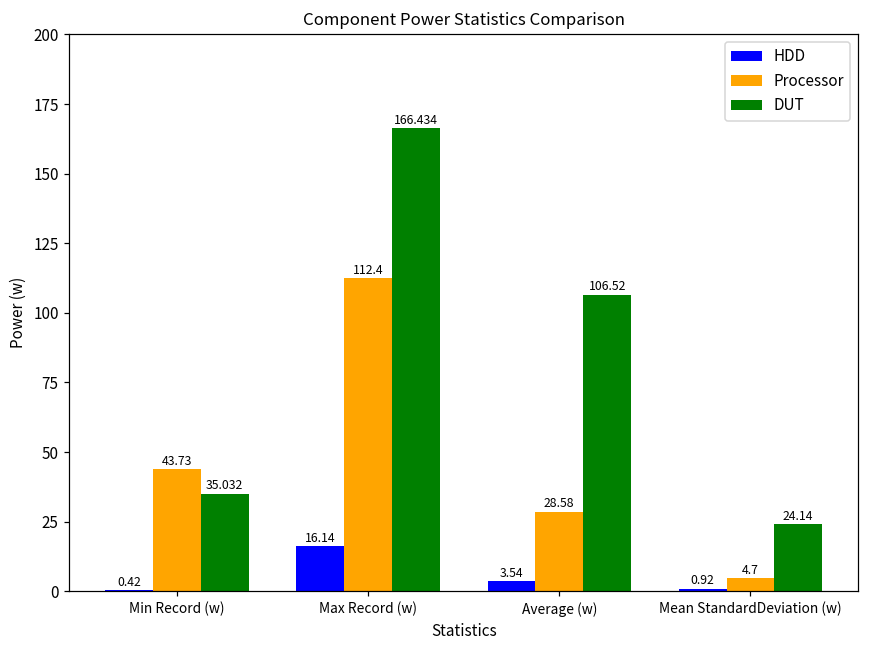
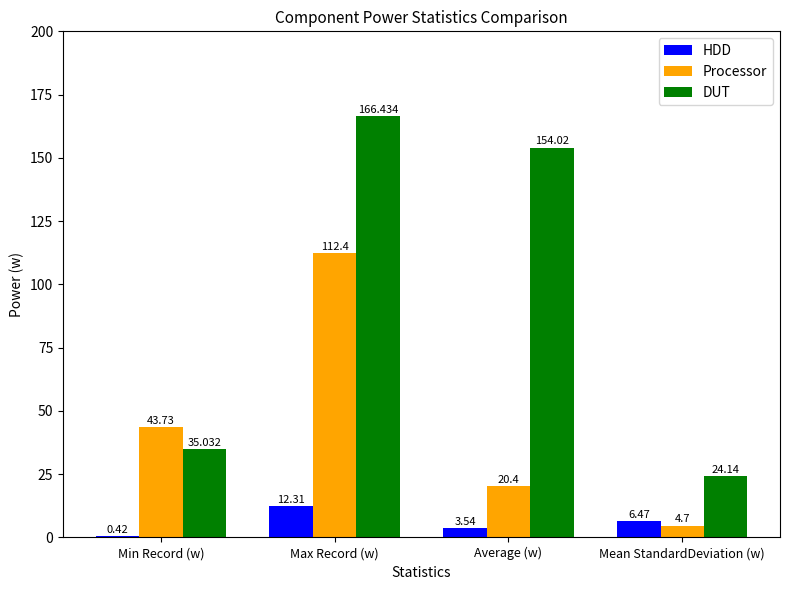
HDD, Max Record (w): 16.14 -> 12.31
Processor, Average (w): 28.58 -> 20.4
DUT, Average (w): 106.52 -> 154.02
HDD, Mean StandardDeviation (w): 0.92 -> 6.47
